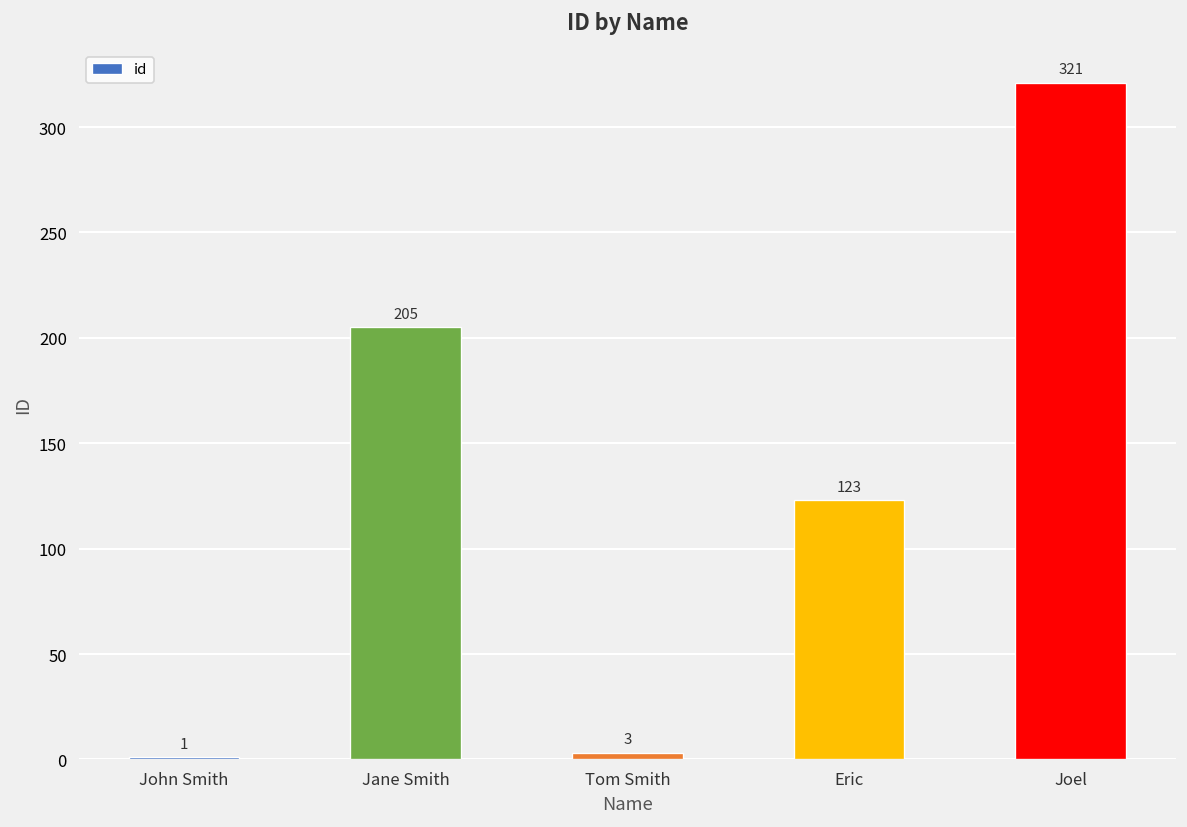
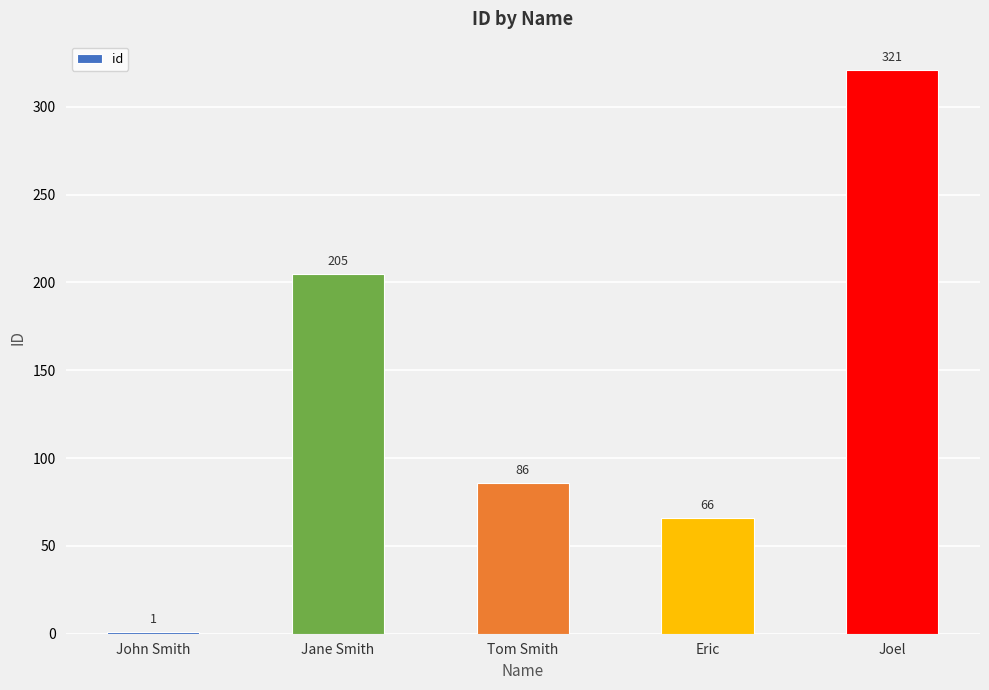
Tom Smith: 3 -> 86
Eric: 123 -> 66
